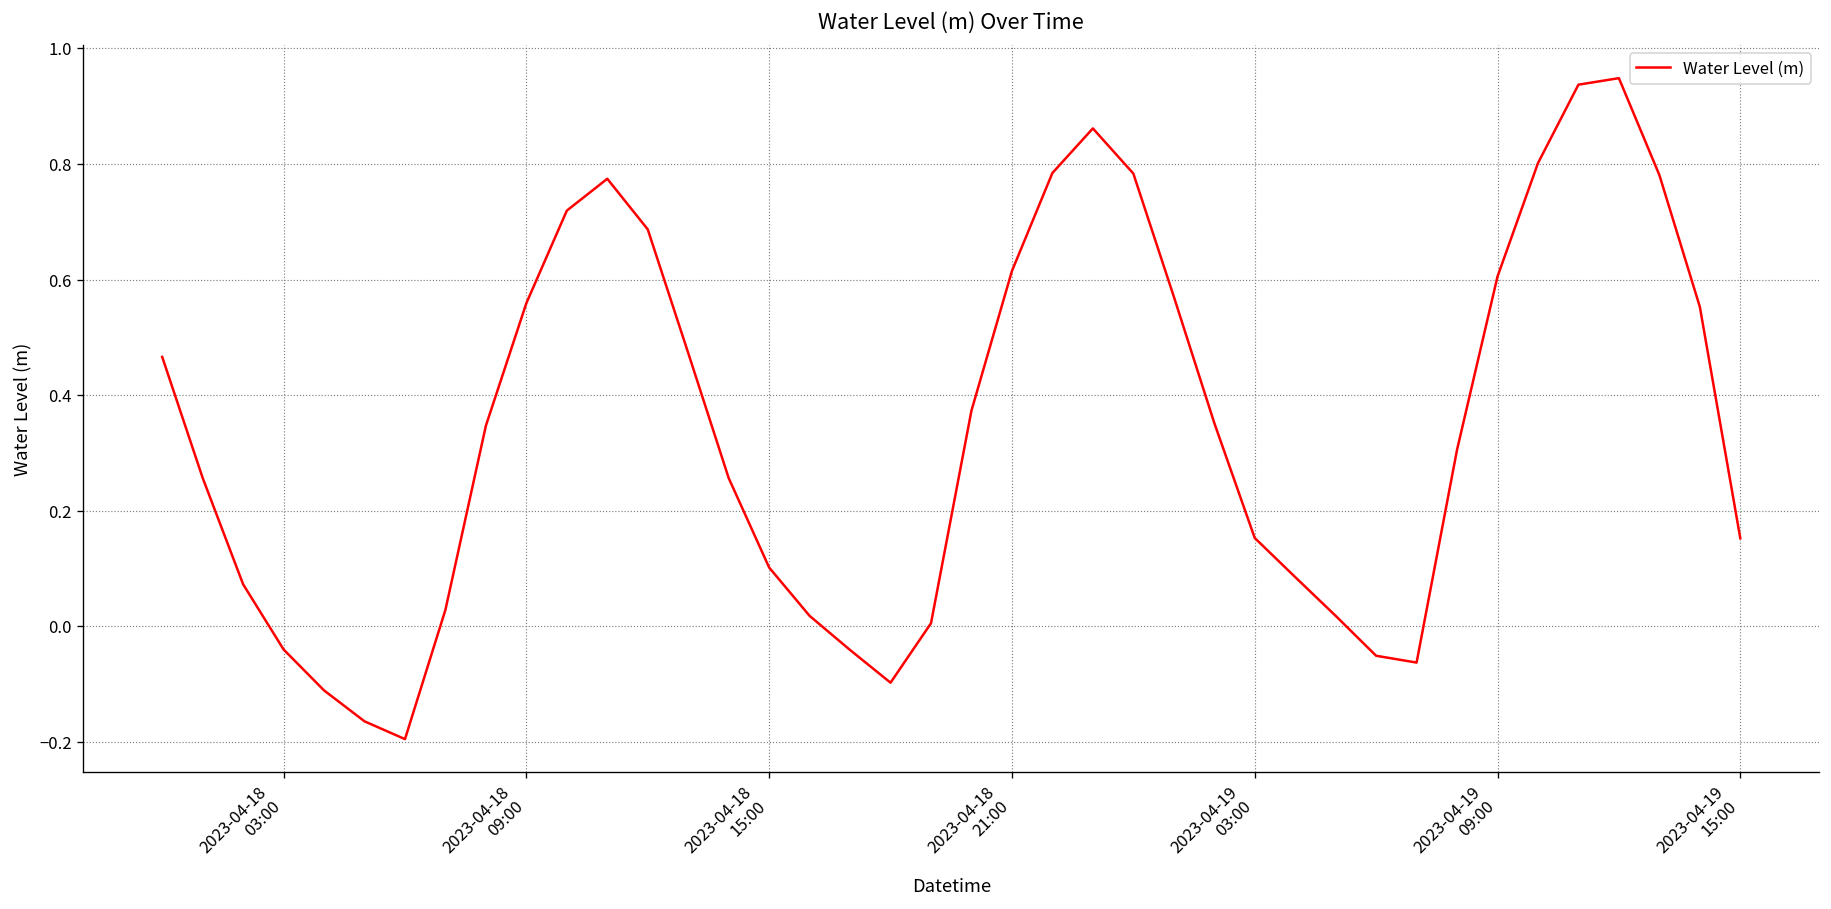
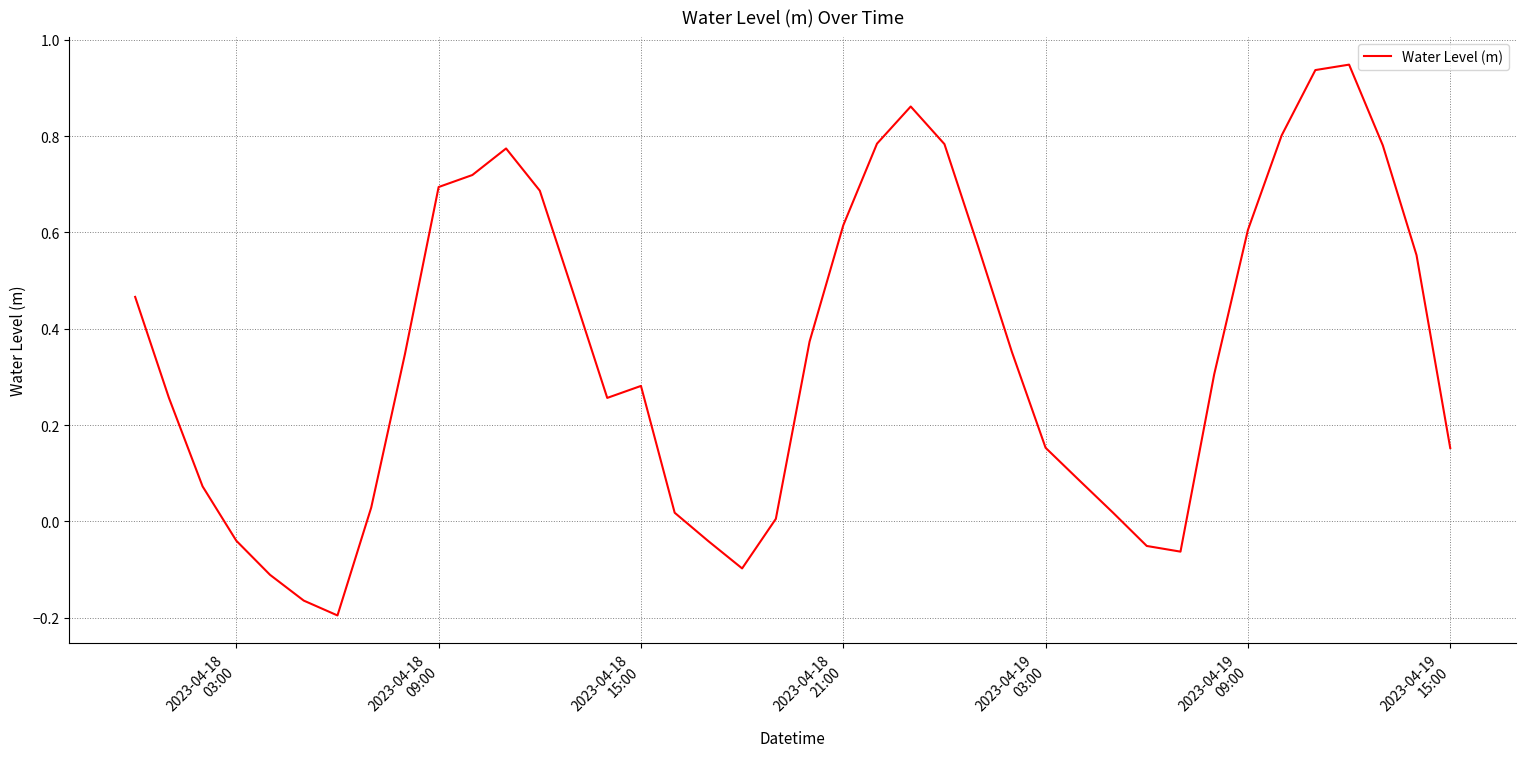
2023-04-18 09:00: 0.56 -> 0.69
2023-04-18 15:00: 0.10 -> 0.28
